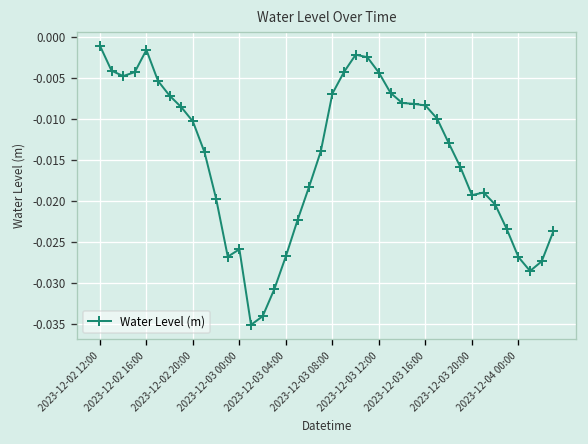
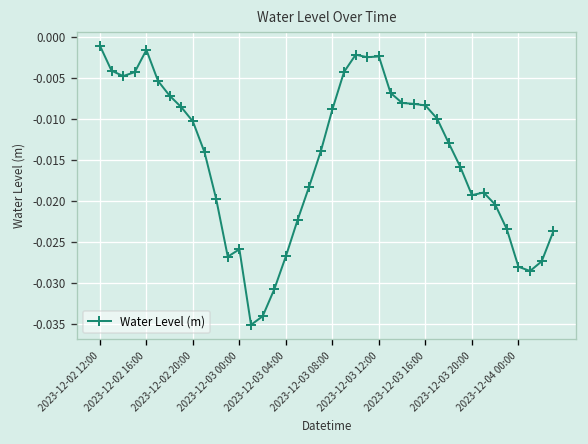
2023-12-03 08:00: -0.007 -> -0.009
2023-12-03 12:00: -0.004 -> -0.002
2023-12-04 00:00: -0.027 -> -0.028
